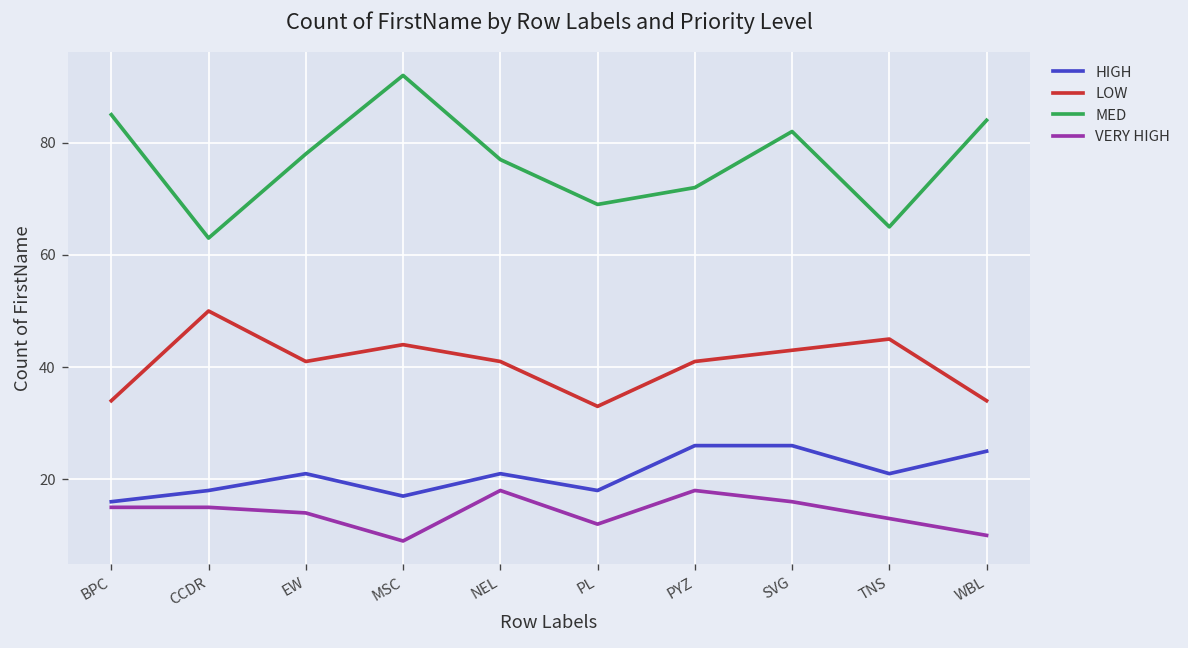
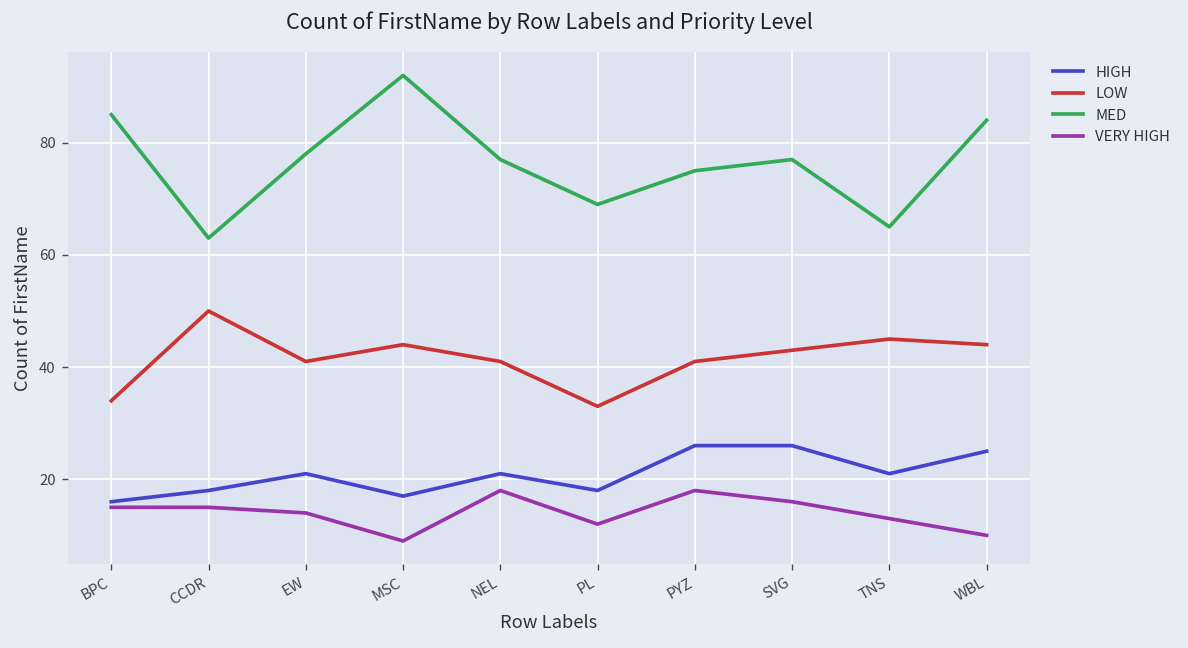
MED, PYZ: 72 -> 75
MED, SVG: 82 -> 77
LOW, WBL: 34 -> 44
